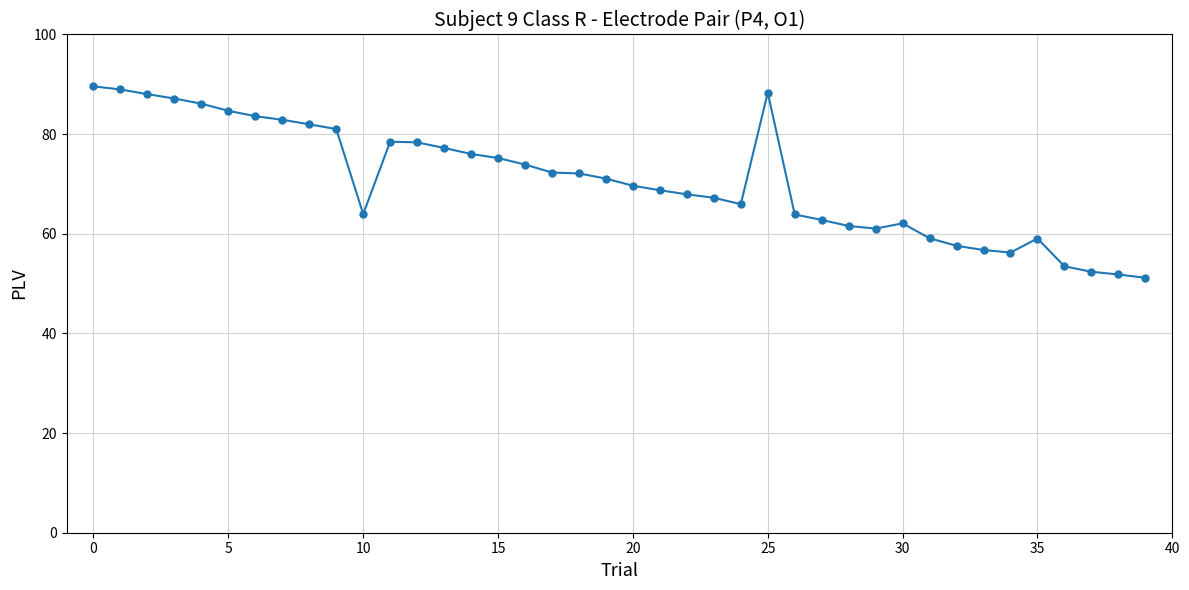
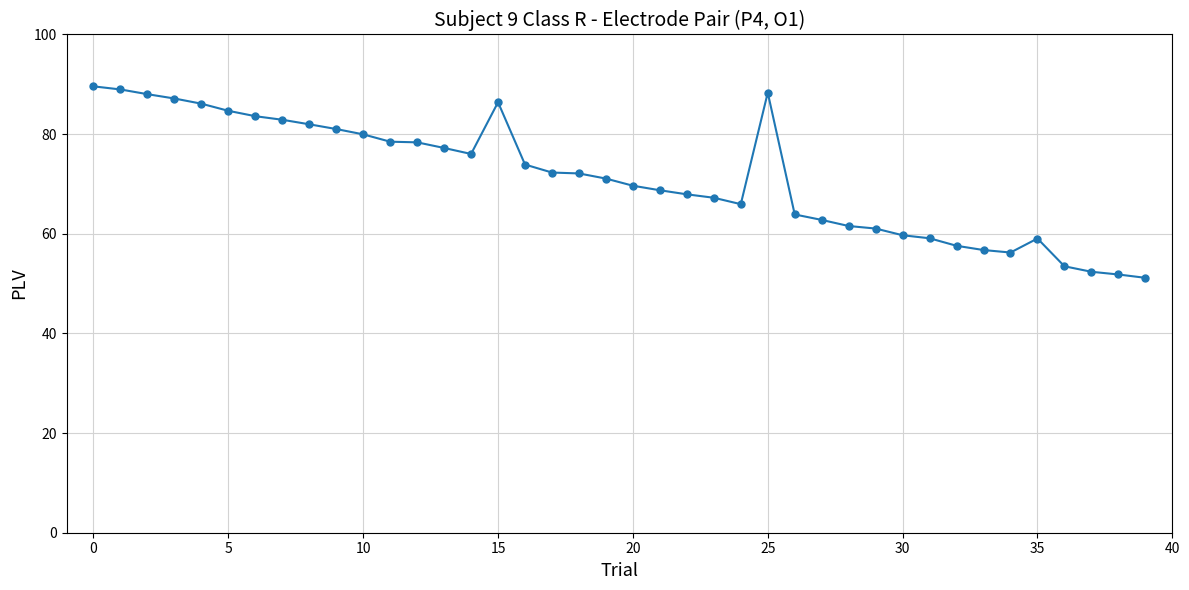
10: 64 -> 80
15: 75 -> 86
30: 62 -> 60
